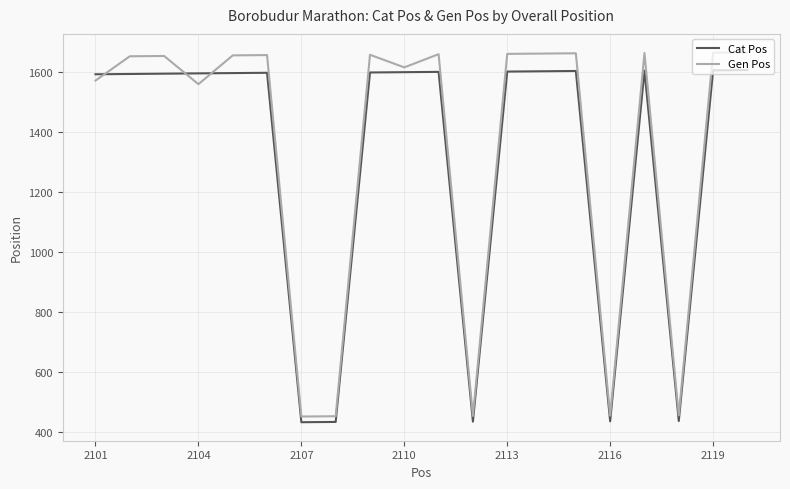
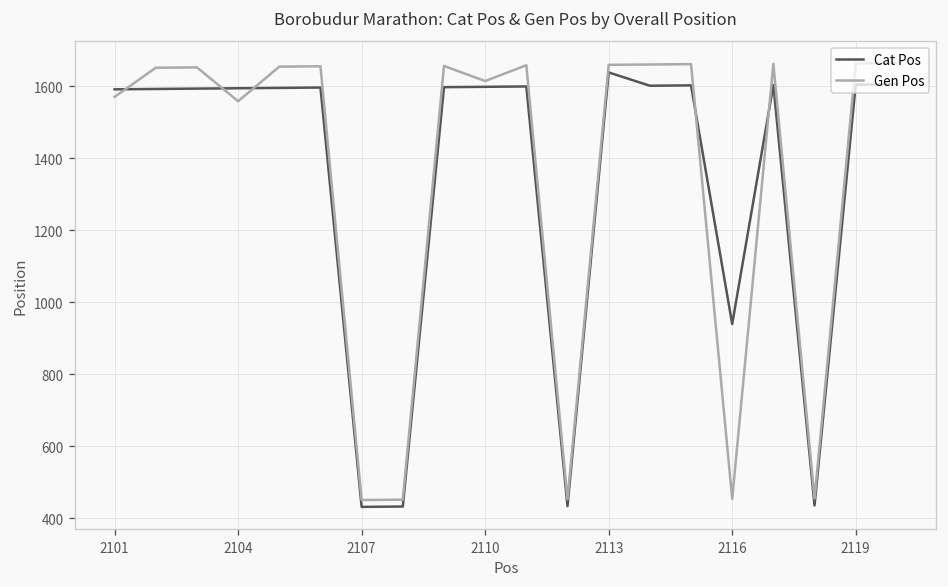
Cat Pos, 2113: 1600 -> 1640
Cat Pos, 2116: 440 -> 940
